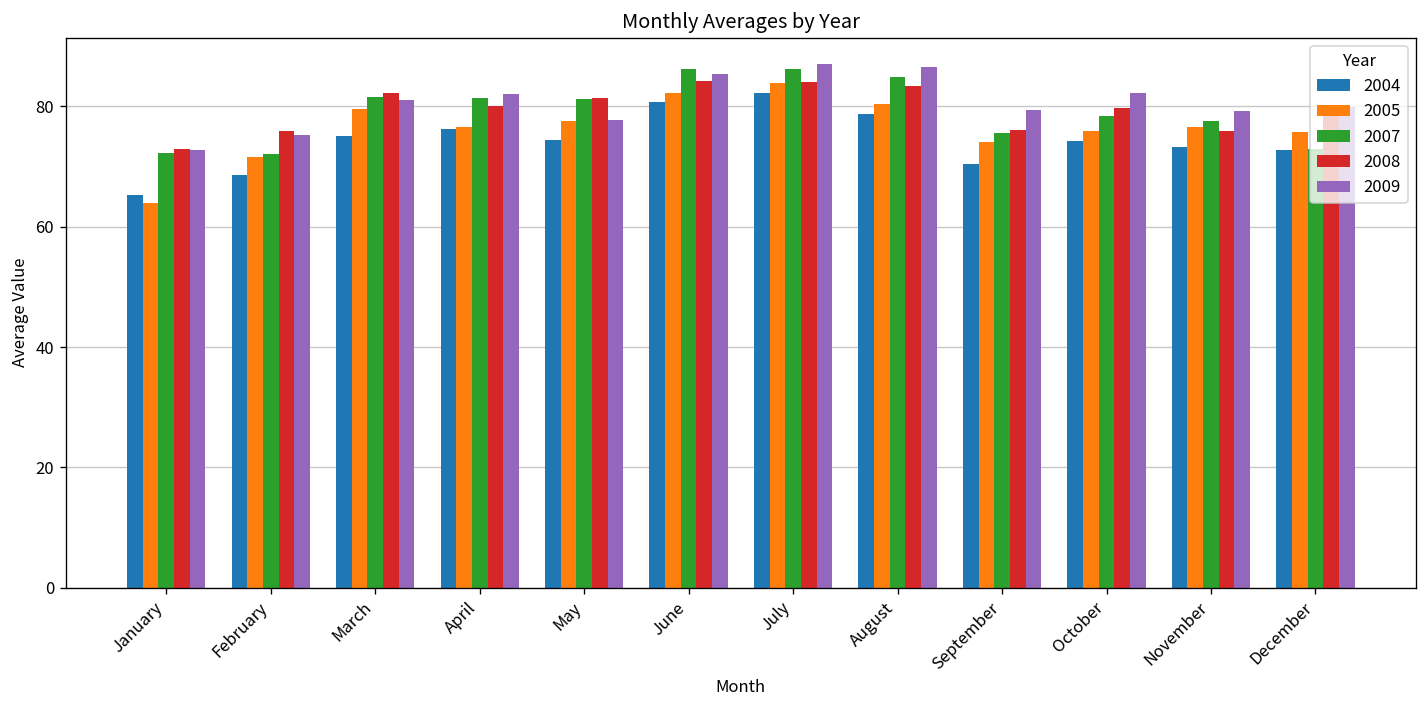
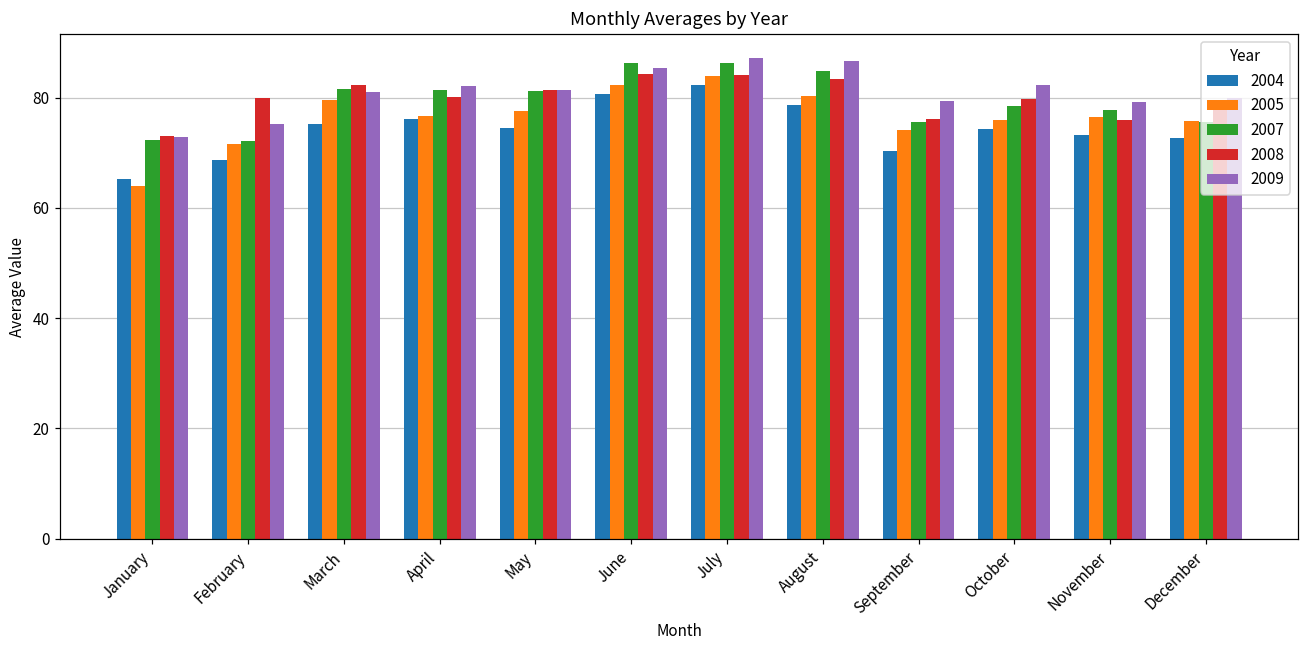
2008, February: 76 -> 80
2009, May: 78 -> 81
2007, December: 73 -> 76
